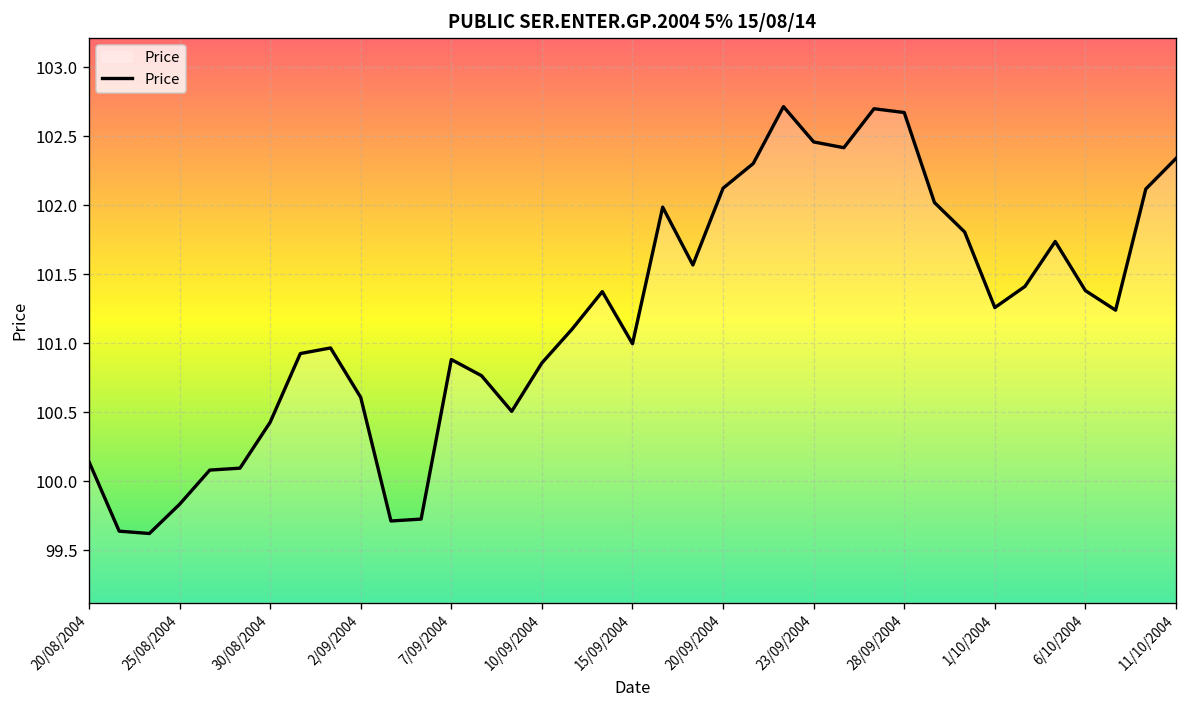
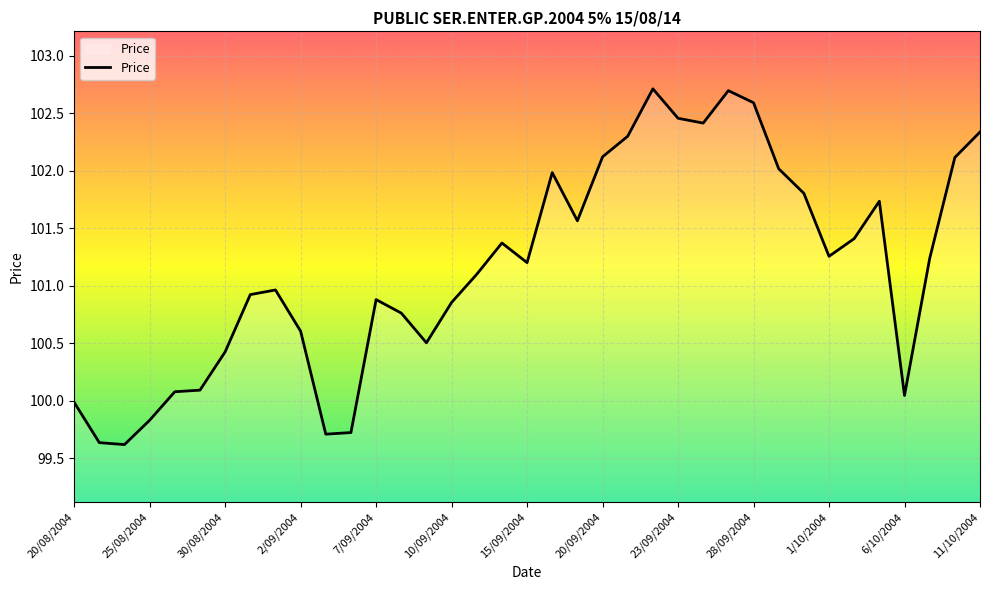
20/08/2004: 100.14 -> 99.99
15/09/2004: 101.00 -> 101.20
28/09/2004: 102.67 -> 102.59
6/10/2004: 101.38 -> 100.05
